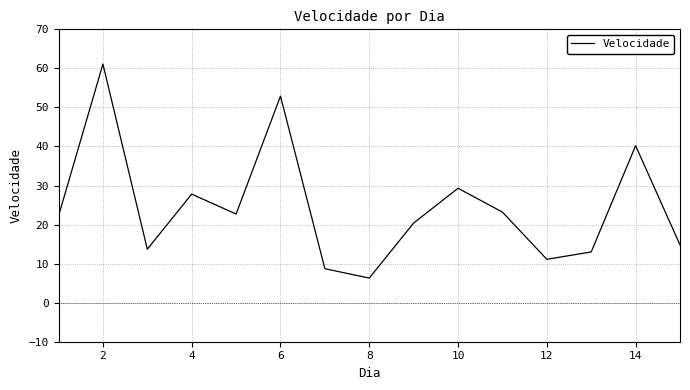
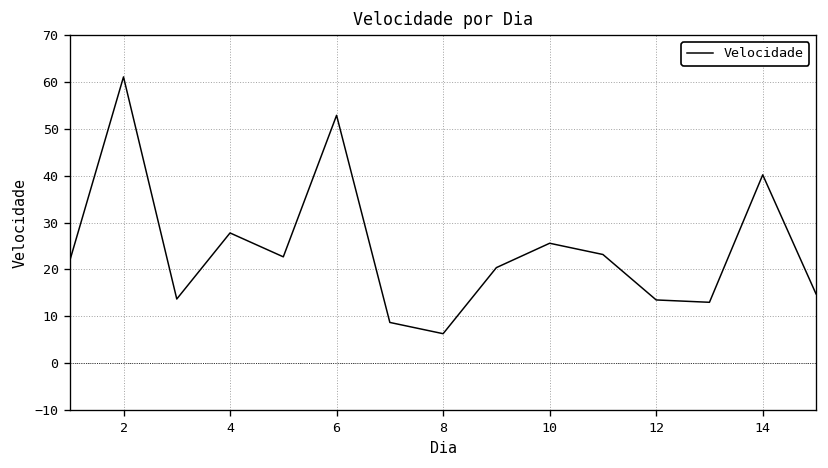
10: 29 -> 26
12: 11 -> 14
